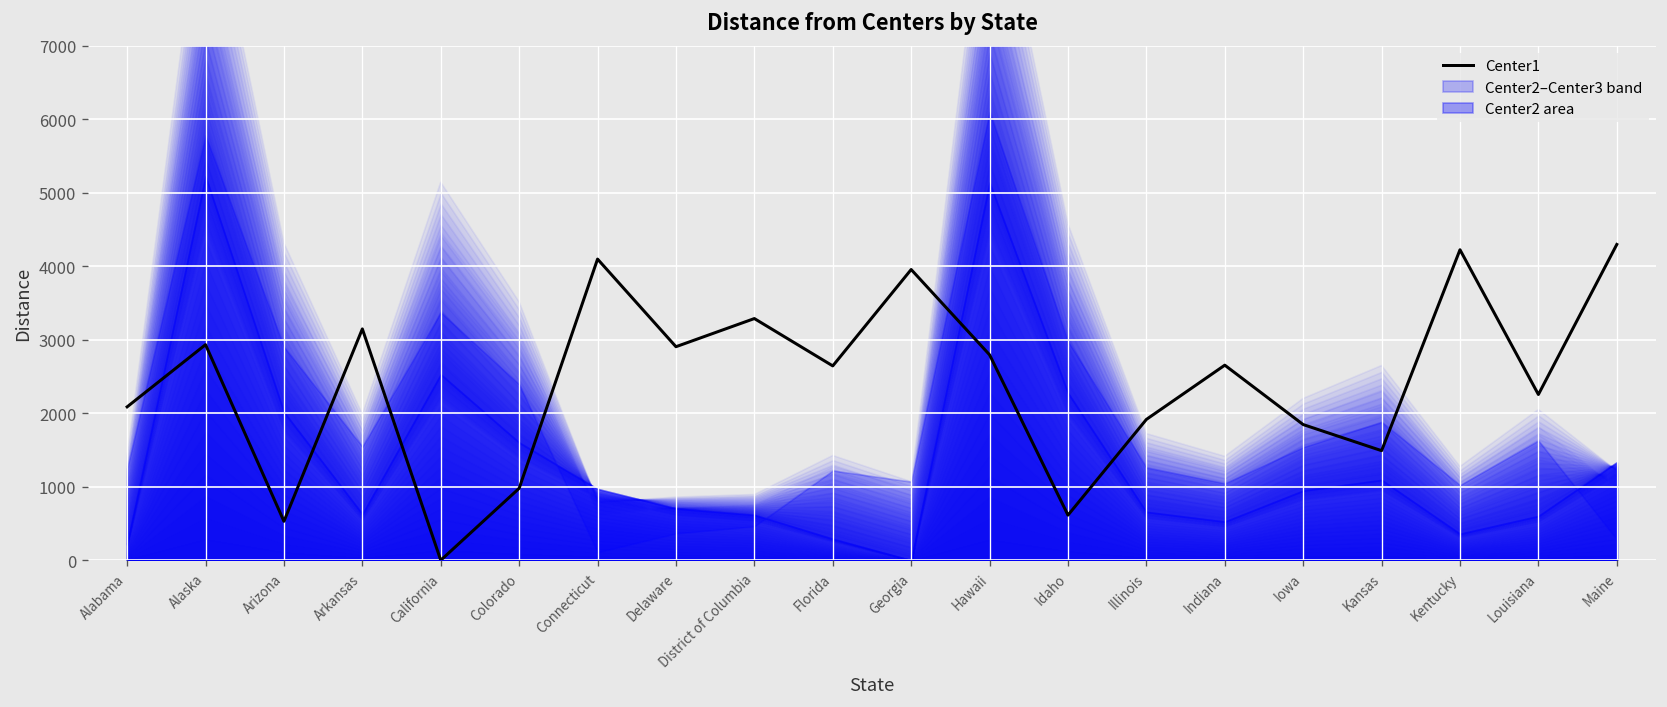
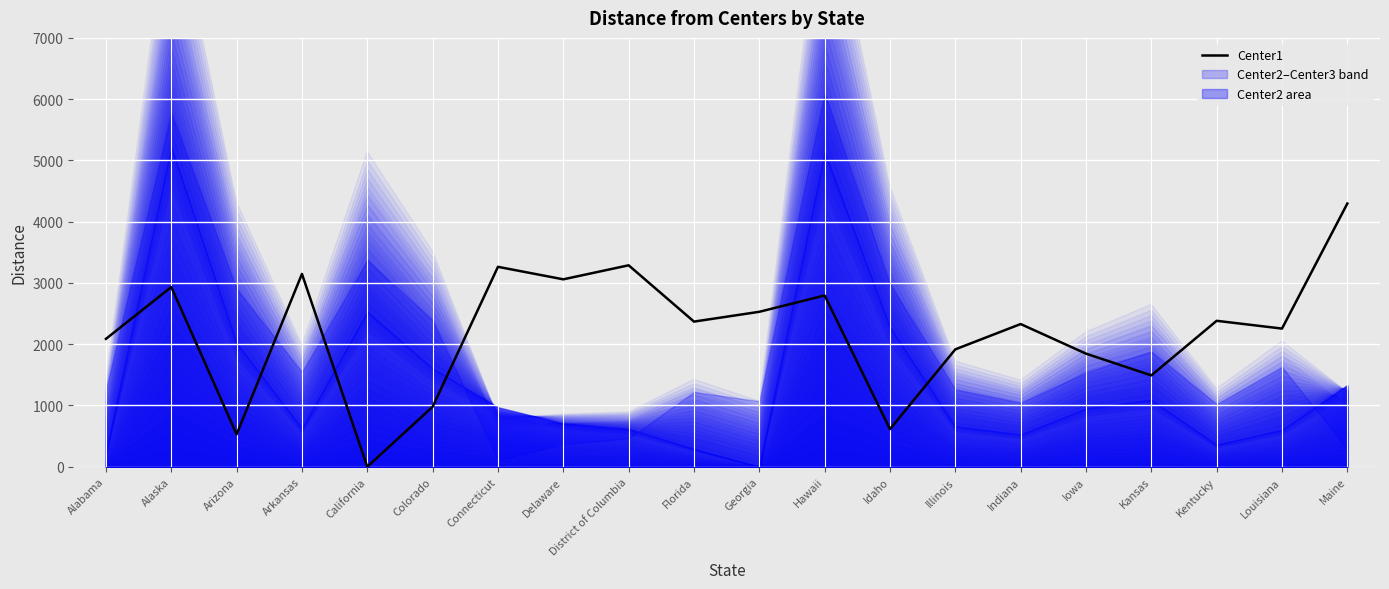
Center1, Connecticut: 4100 -> 3300
Center1, Delaware: 2900 -> 3100
Center1, Florida: 2600 -> 2400
Center1, Georgia: 4000 -> 2500
Center1, Indiana: 2700 -> 2300
Center1, Kentucky: 4200 -> 2400
